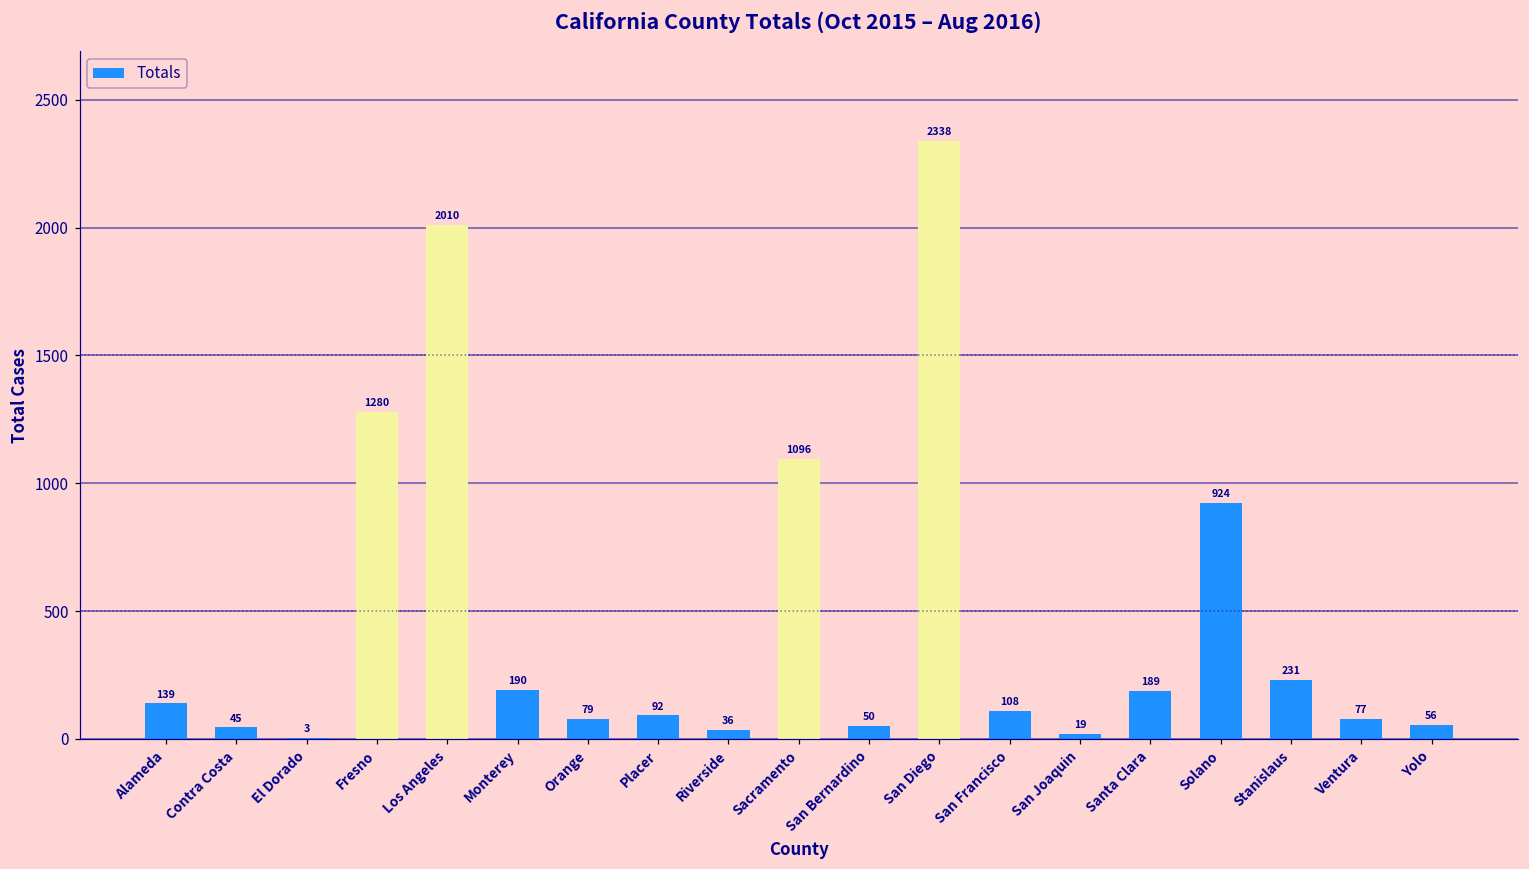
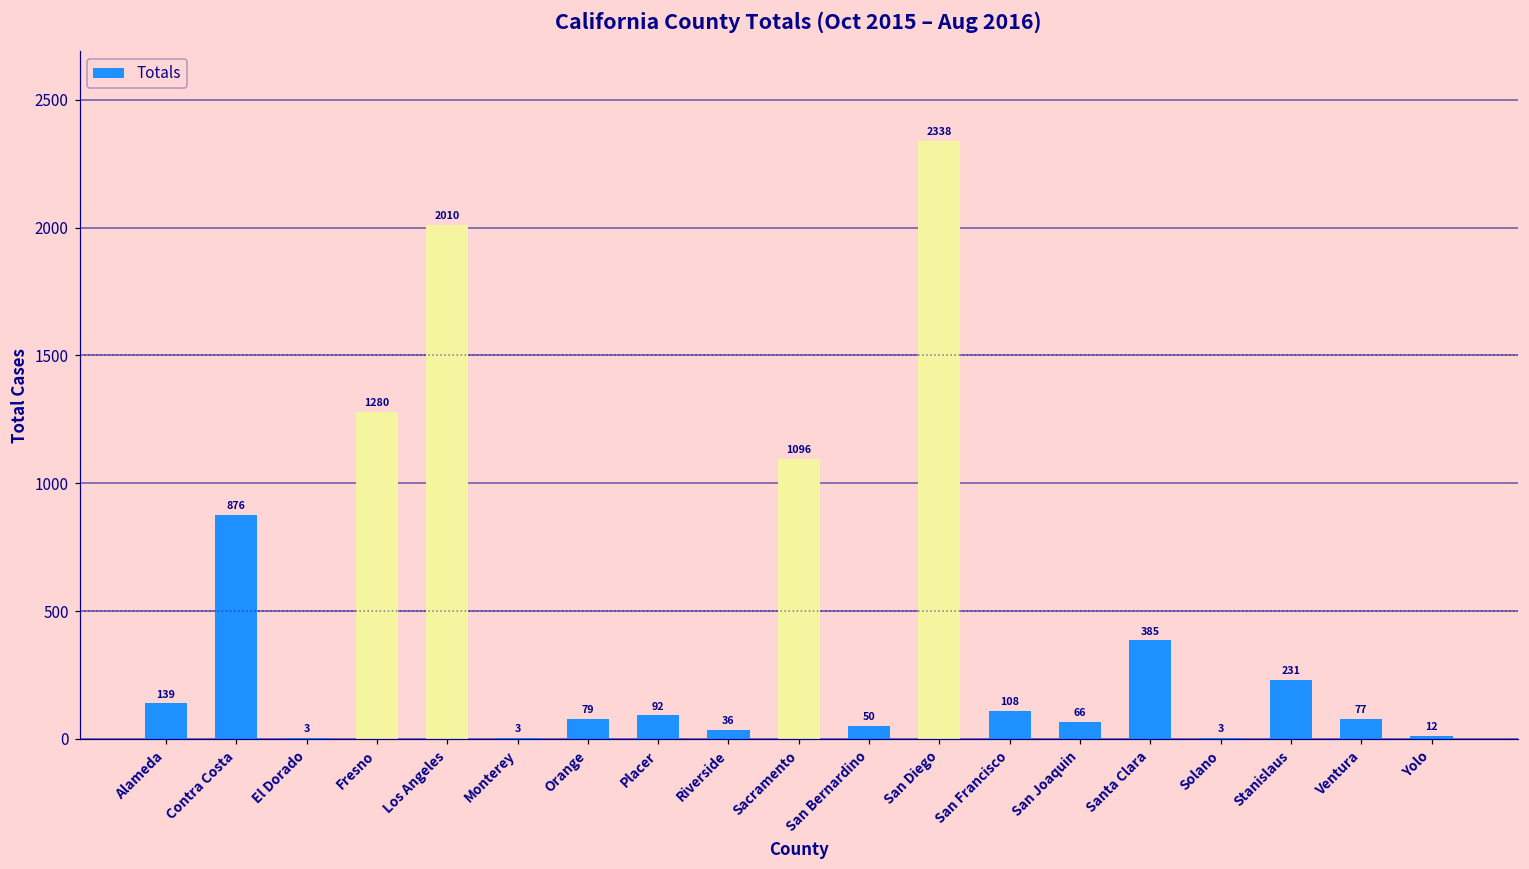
Contra Costa: 45 -> 876
Monterey: 190 -> 3
San Joaquin: 19 -> 66
Santa Clara: 189 -> 385
Solano: 924 -> 3
Yolo: 56 -> 12
